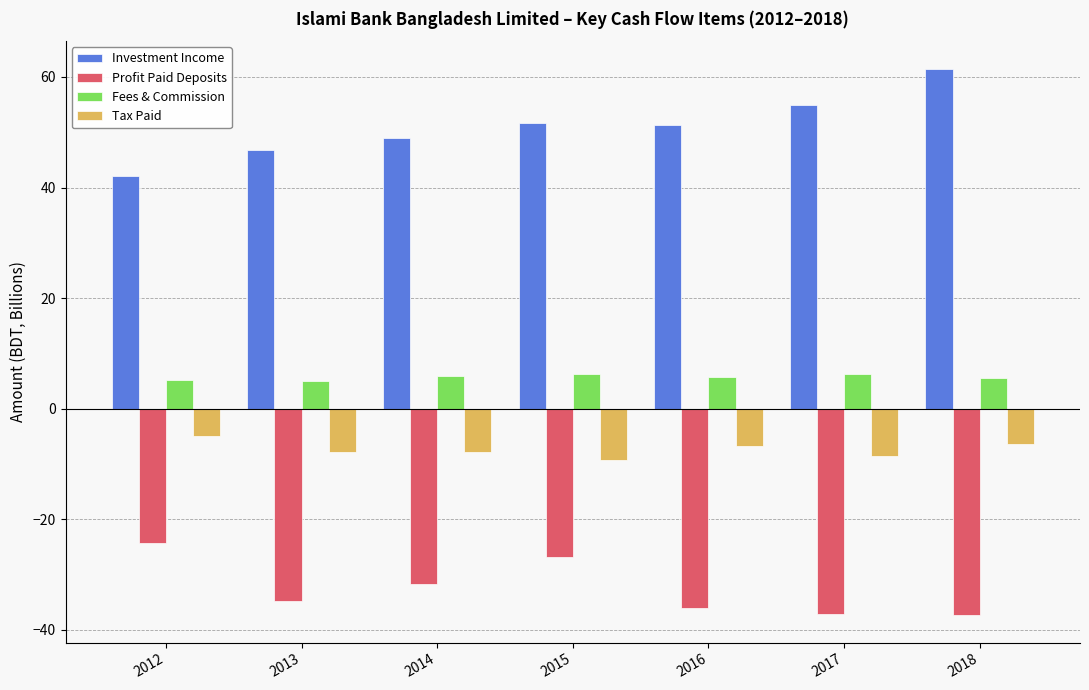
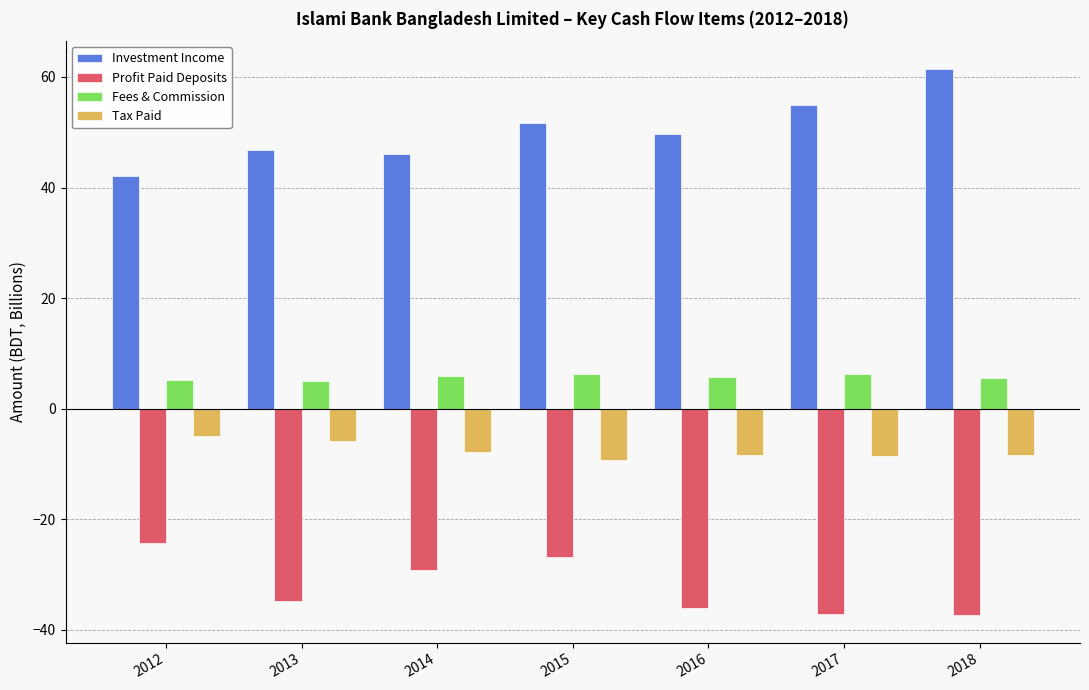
Tax Paid, 2013: -8 -> -6
Investment Income, 2014: 49 -> 46
Profit Paid Deposits, 2014: -32 -> -29
Investment Income, 2016: 51 -> 50
Tax Paid, 2016: -7 -> -8
Tax Paid, 2018: -6 -> -8
